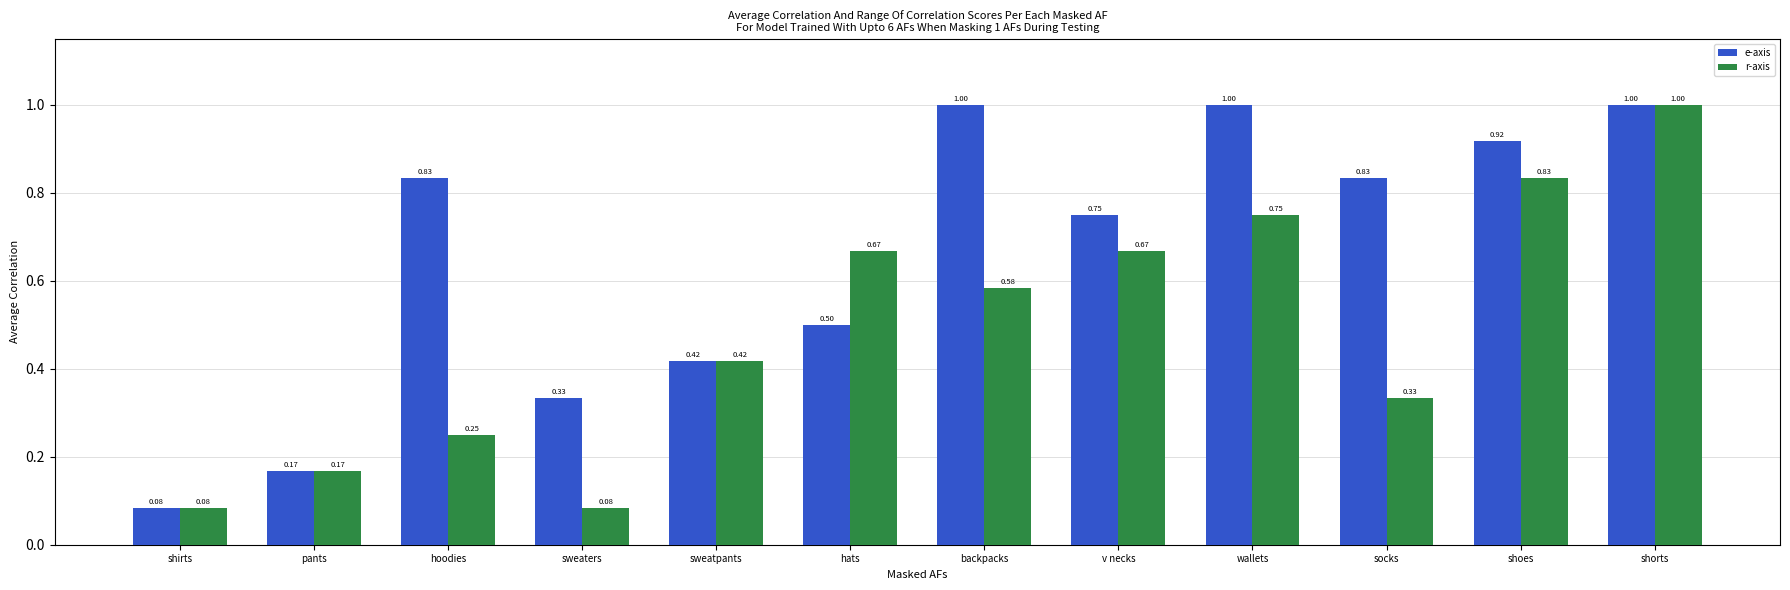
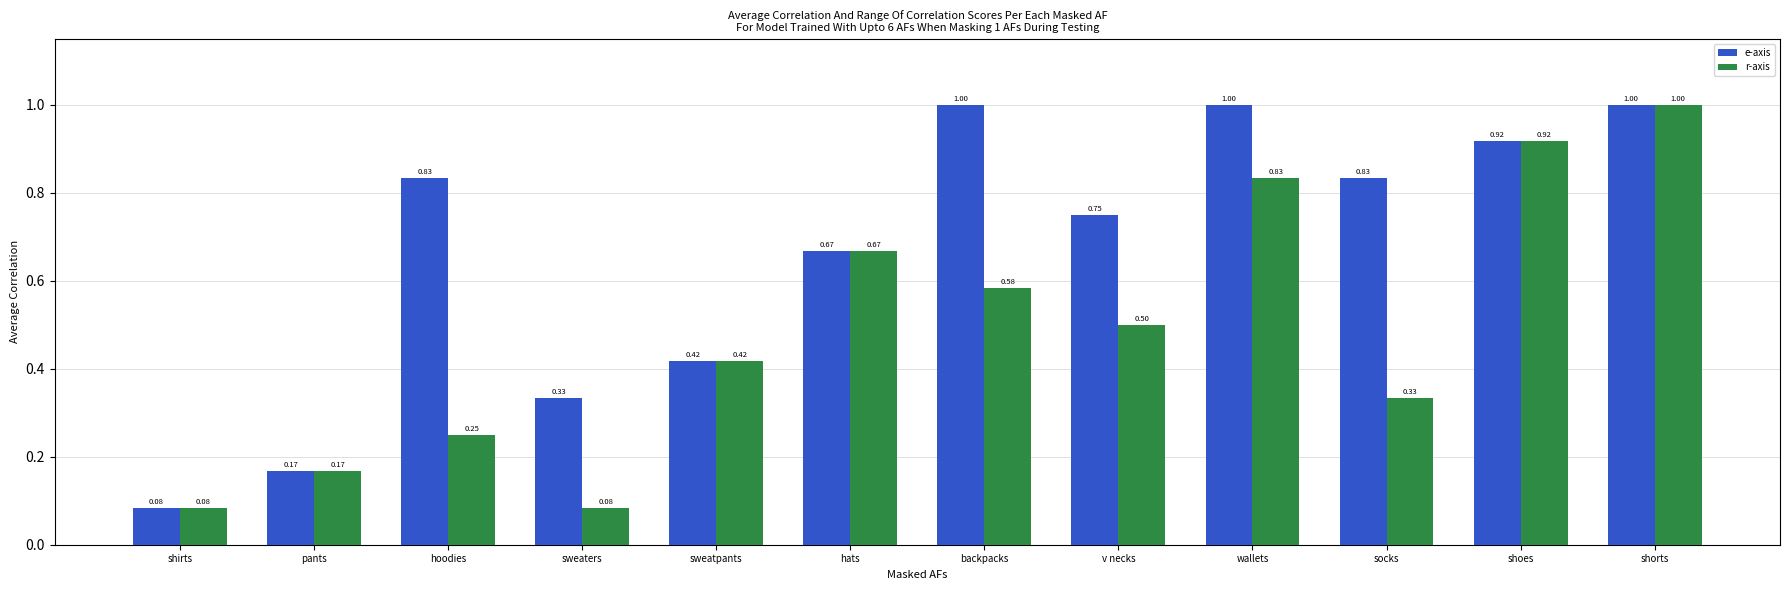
e-axis, hats: 0.50 -> 0.67
r-axis, v necks: 0.67 -> 0.50
r-axis, wallets: 0.75 -> 0.83
r-axis, shoes: 0.83 -> 0.92
